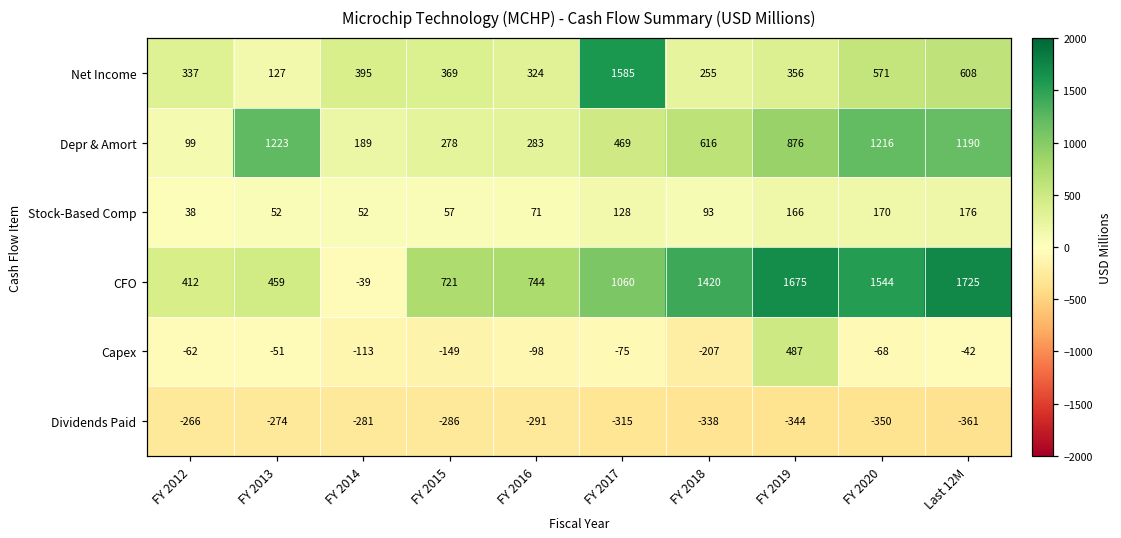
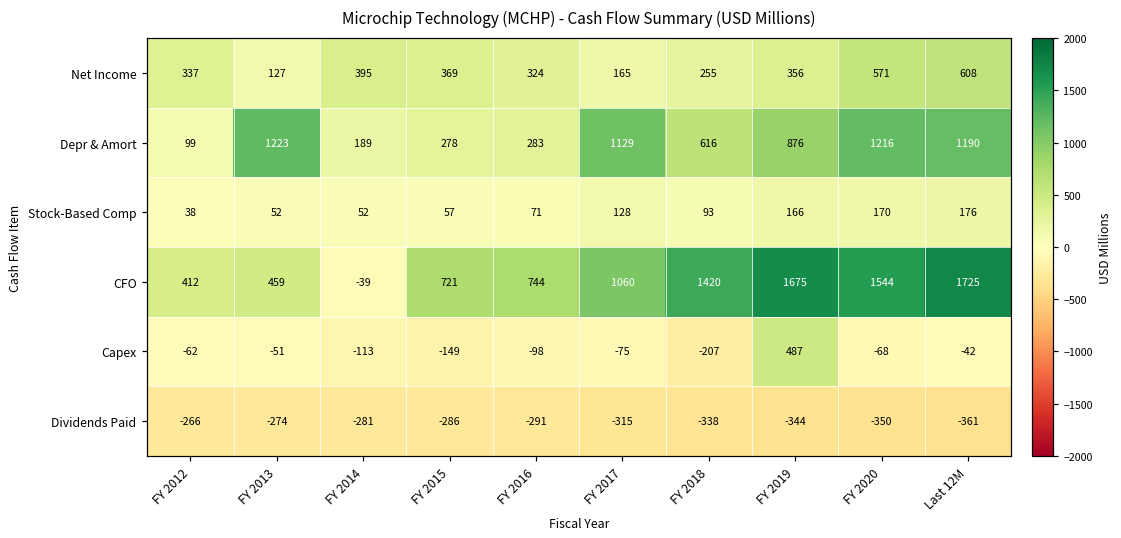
Net Income, FY 2017: 1585 -> 165
Depr & Amort, FY 2017: 469 -> 1129
